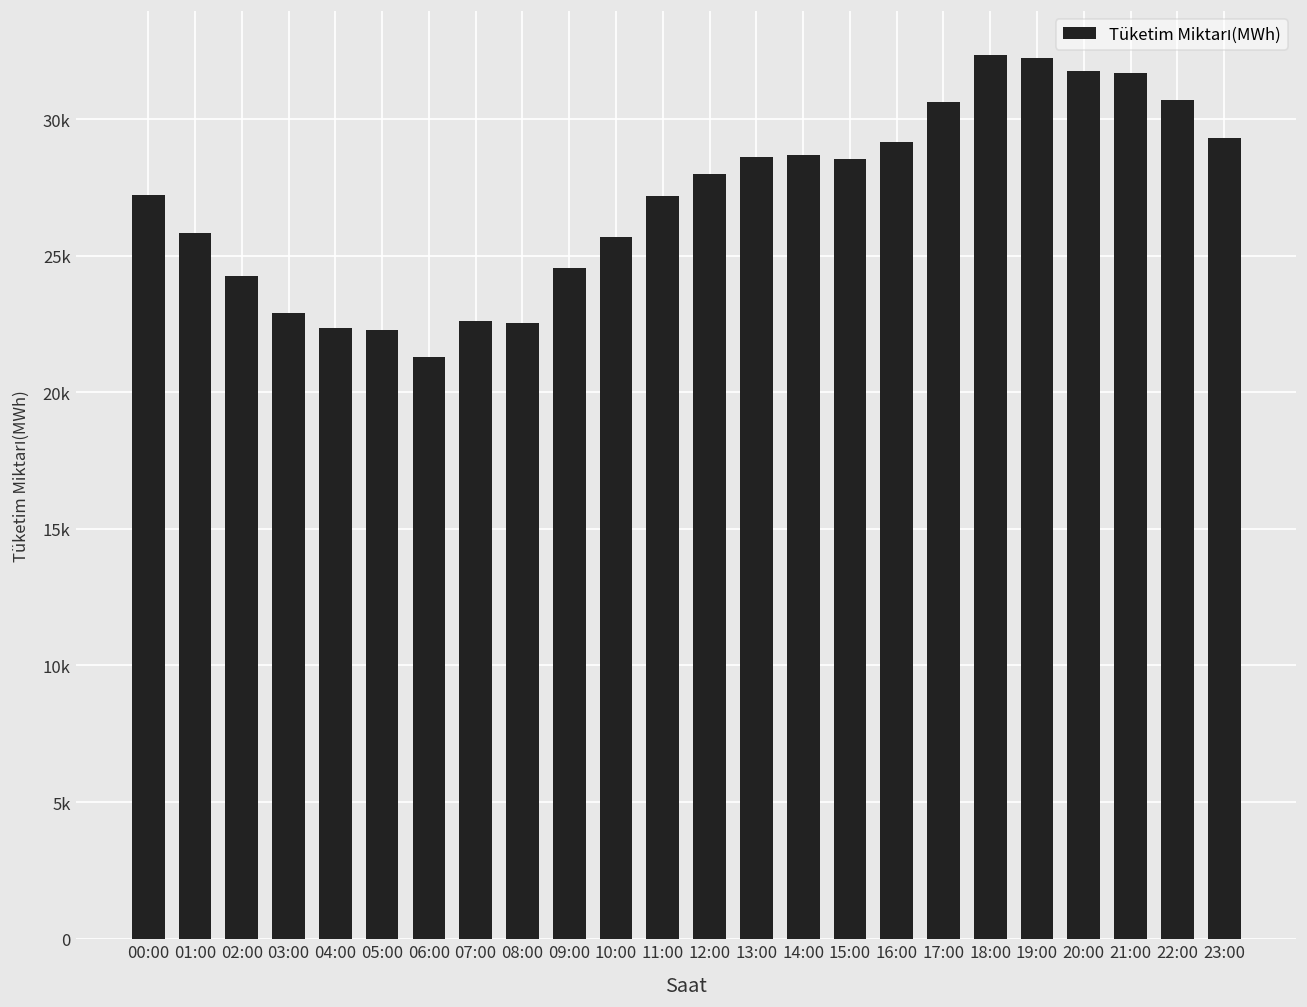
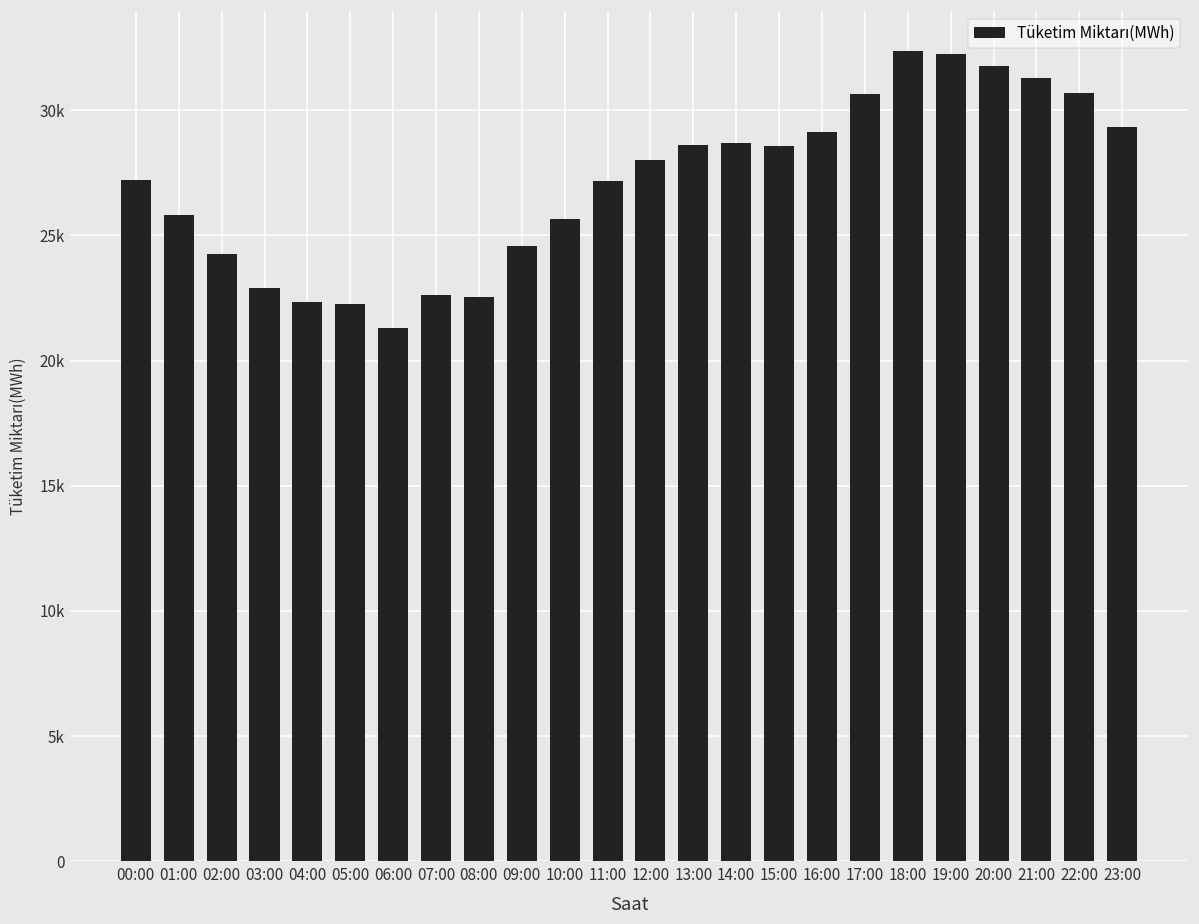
21:00: 31700 -> 31300
